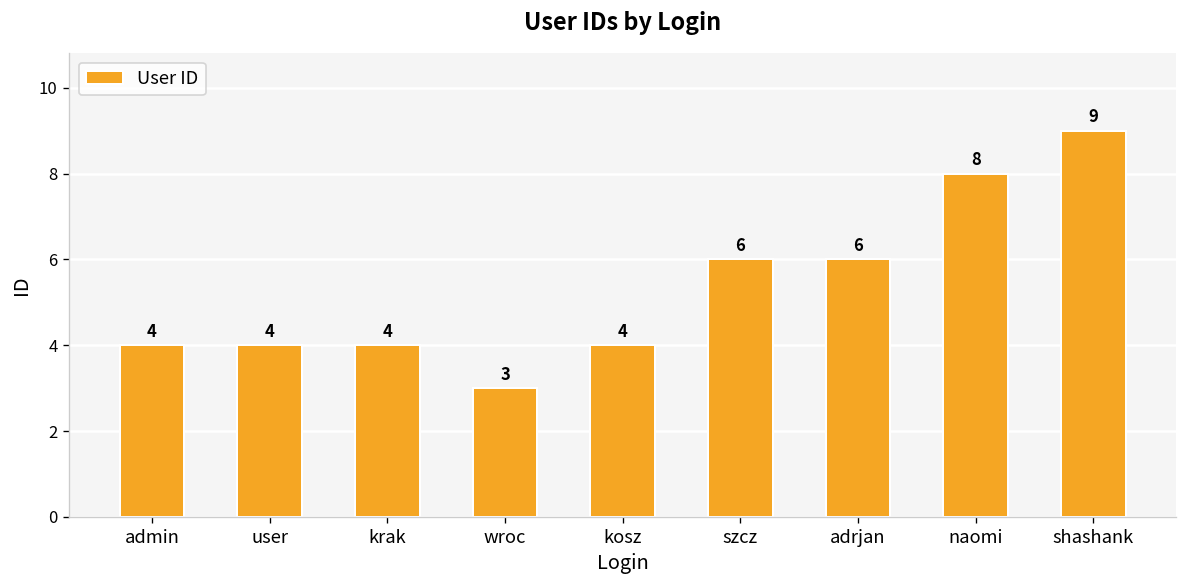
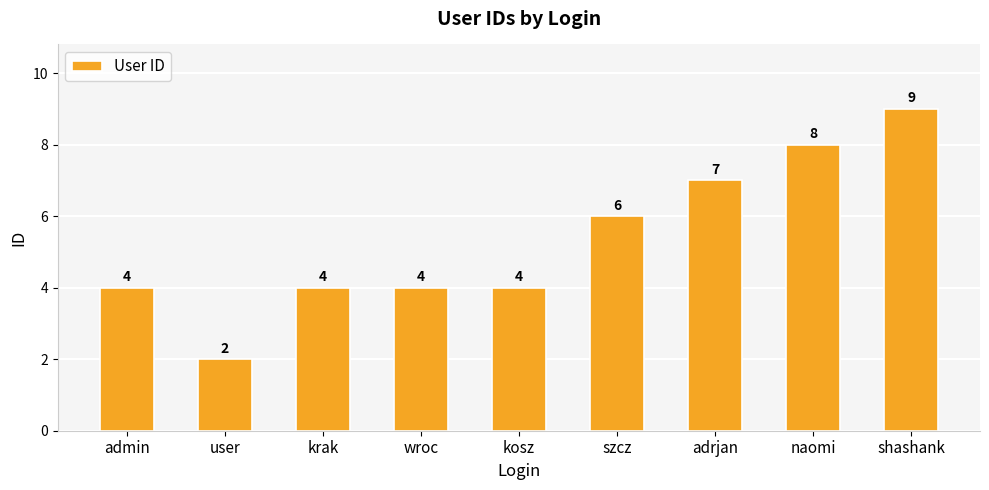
user: 4 -> 2
wroc: 3 -> 4
adrjan: 6 -> 7
